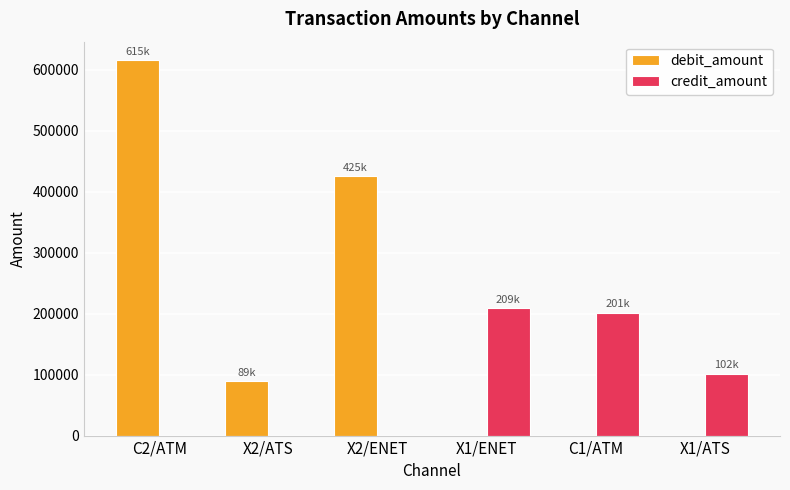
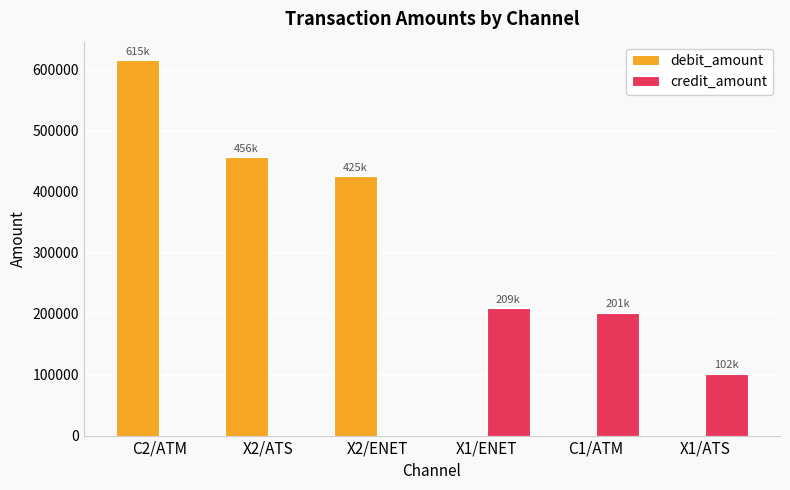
debit_amount, X2/ATS: 89k -> 456k
